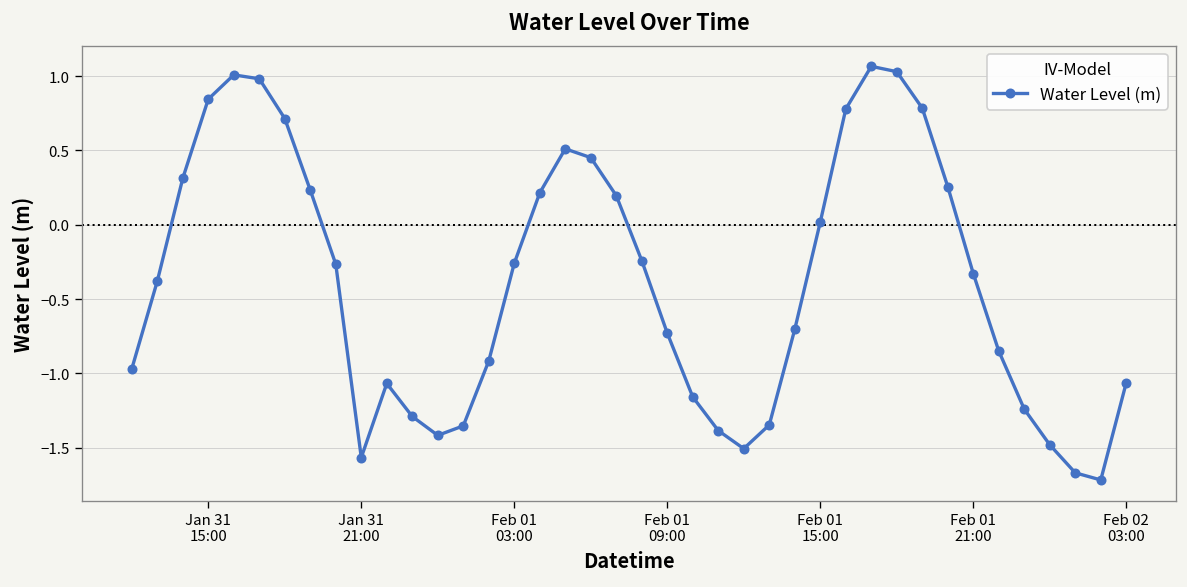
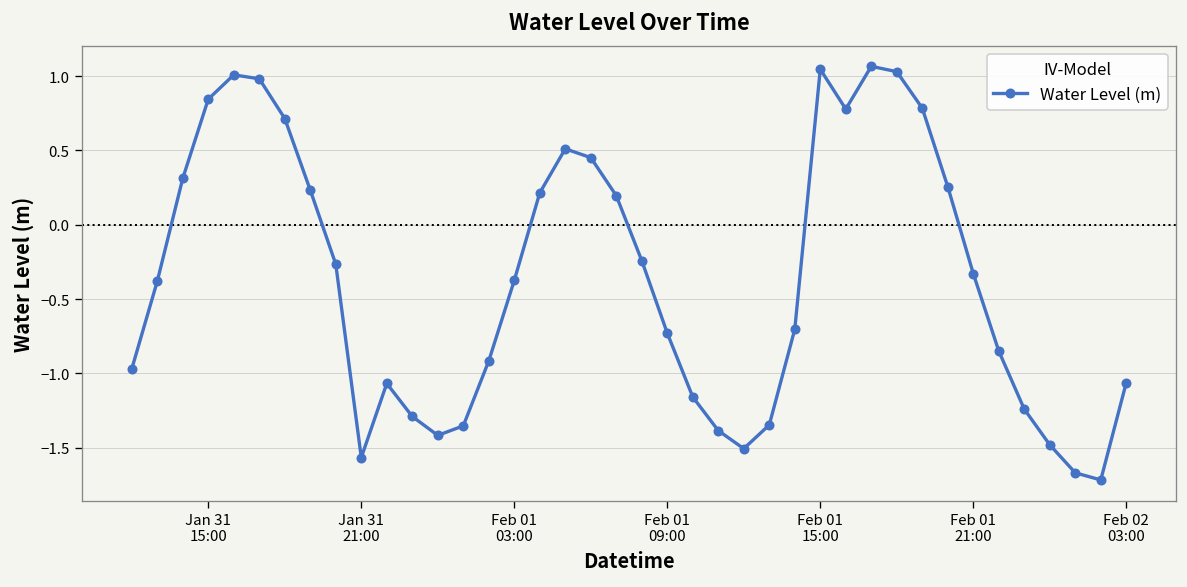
Feb 01 03:00: -0.26 -> -0.37
Feb 01 15:00: 0.02 -> 1.05
